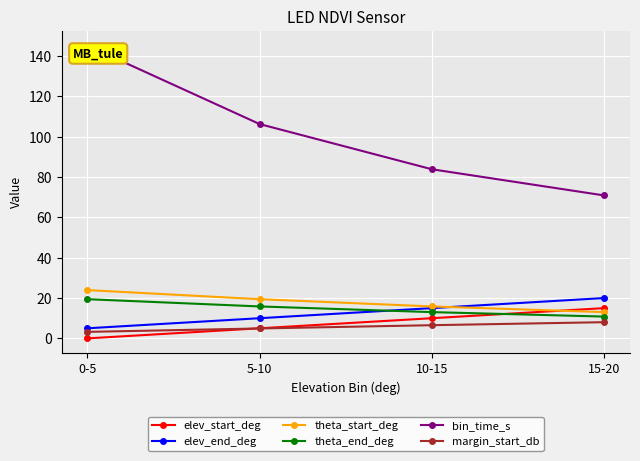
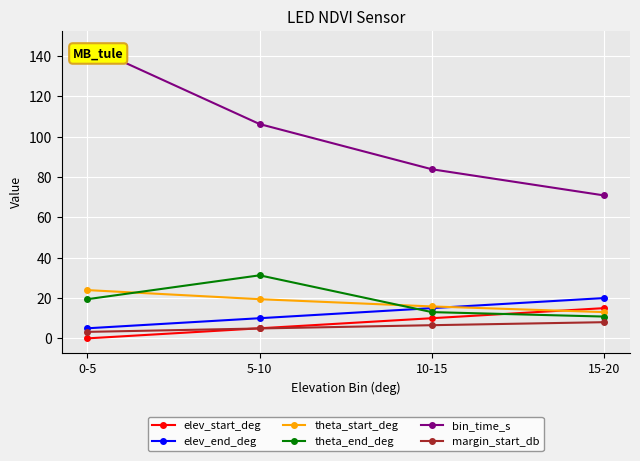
theta_end_deg, 5-10: 16 -> 31
